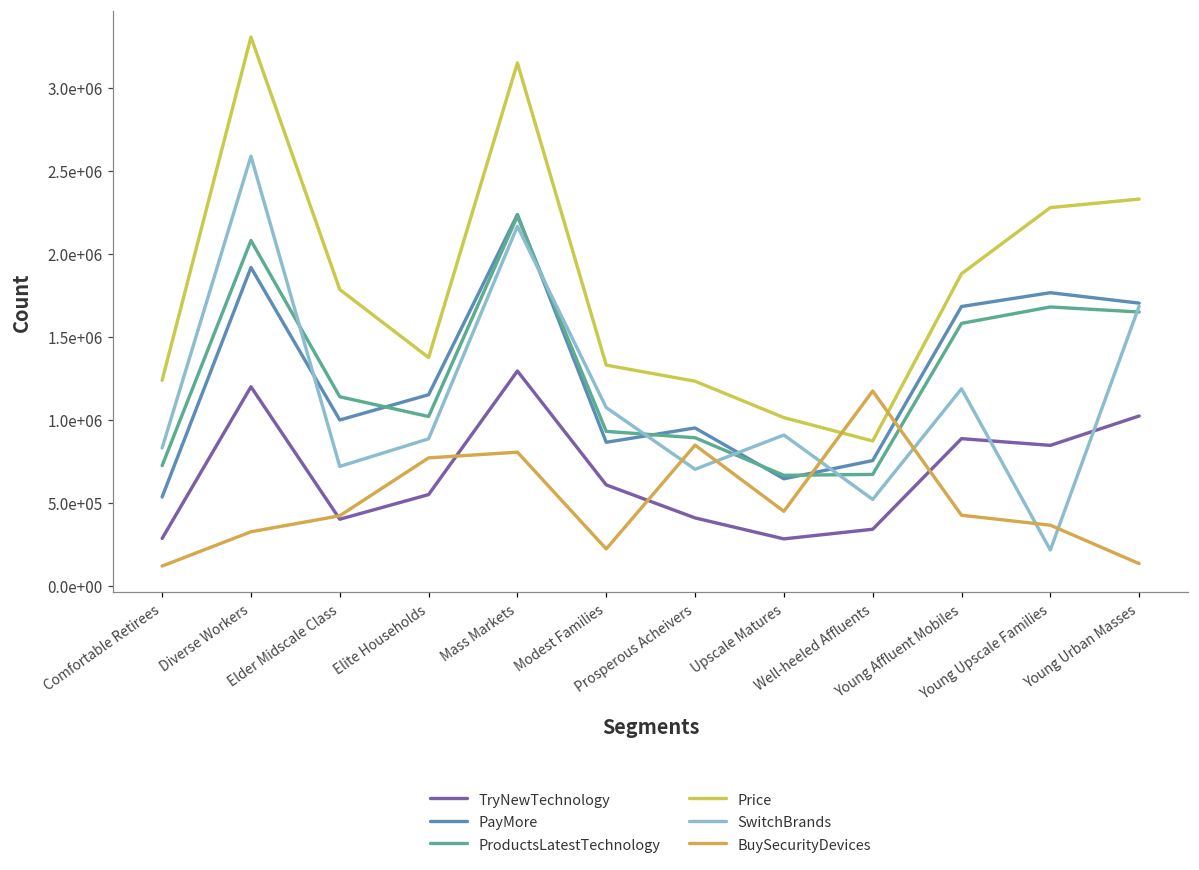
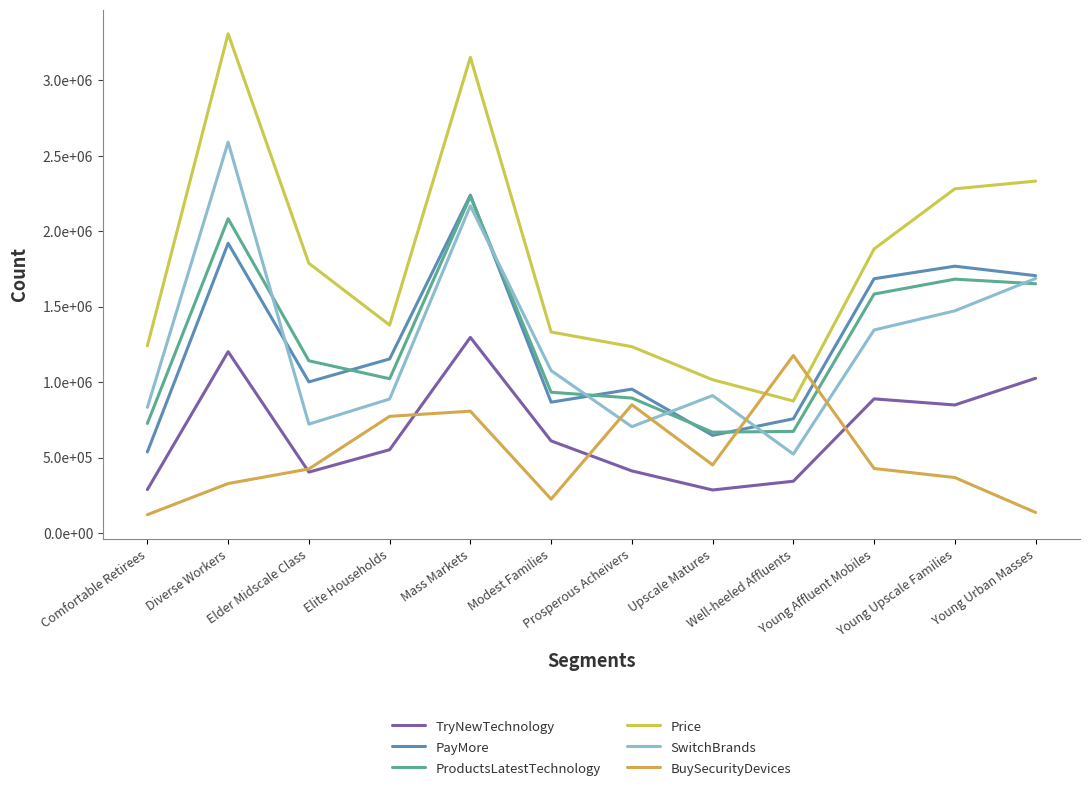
SwitchBrands, Young Affluent Mobiles: 1190000 -> 1350000
SwitchBrands, Young Upscale Families: 220000 -> 1470000
